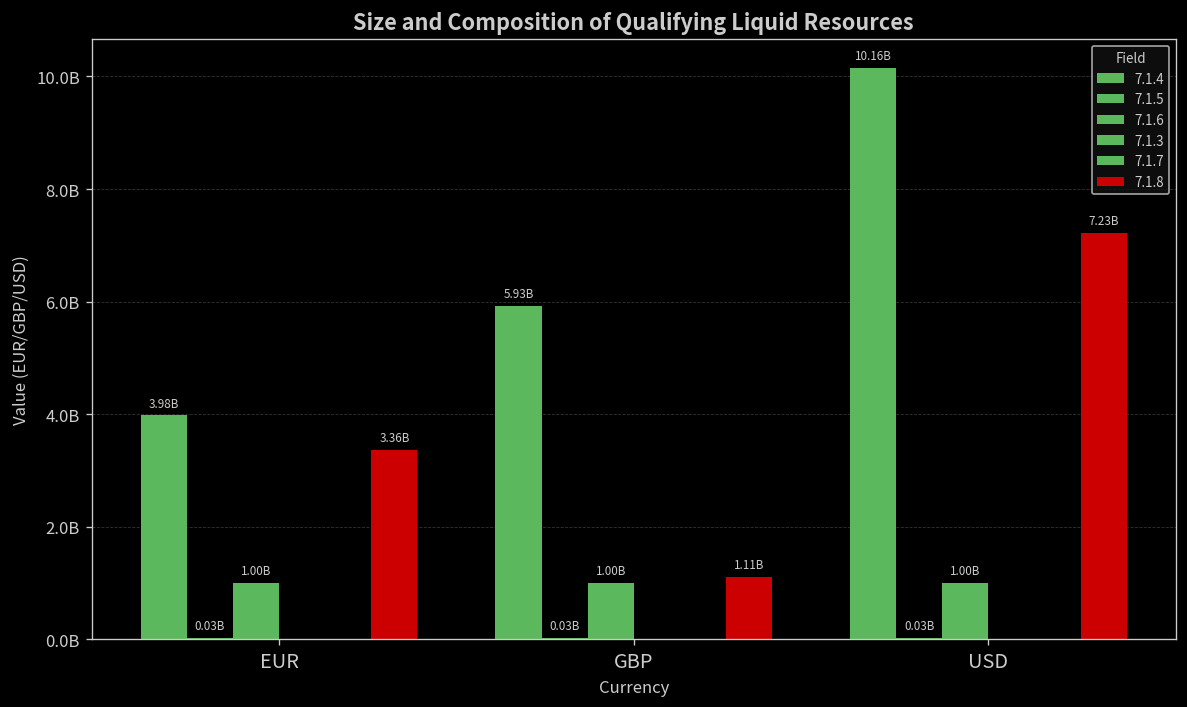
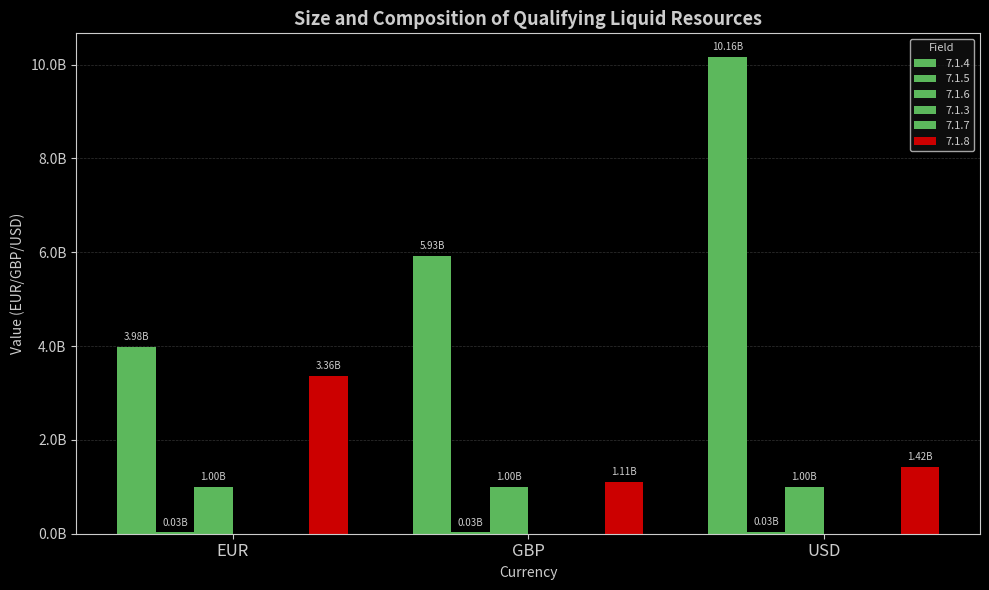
7.1.8, USD: 7.23B -> 1.42B
